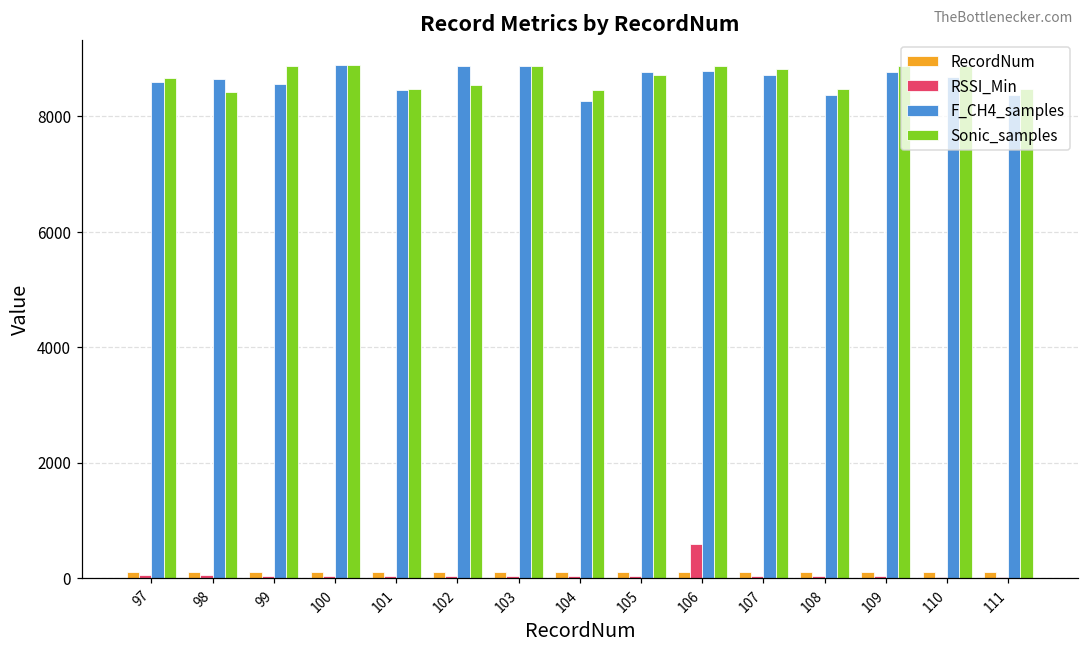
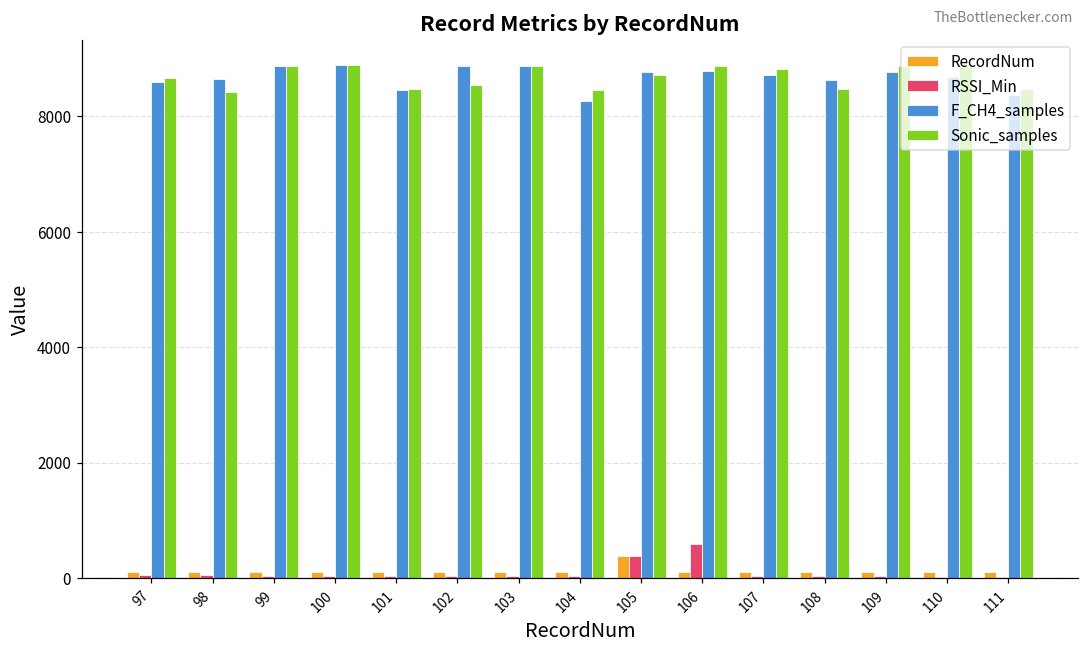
F_CH4_samples, 99: 8600 -> 8900
RecordNum, 105: 100 -> 400
RSSI_Min, 105: 0 -> 400
F_CH4_samples, 108: 8400 -> 8600
